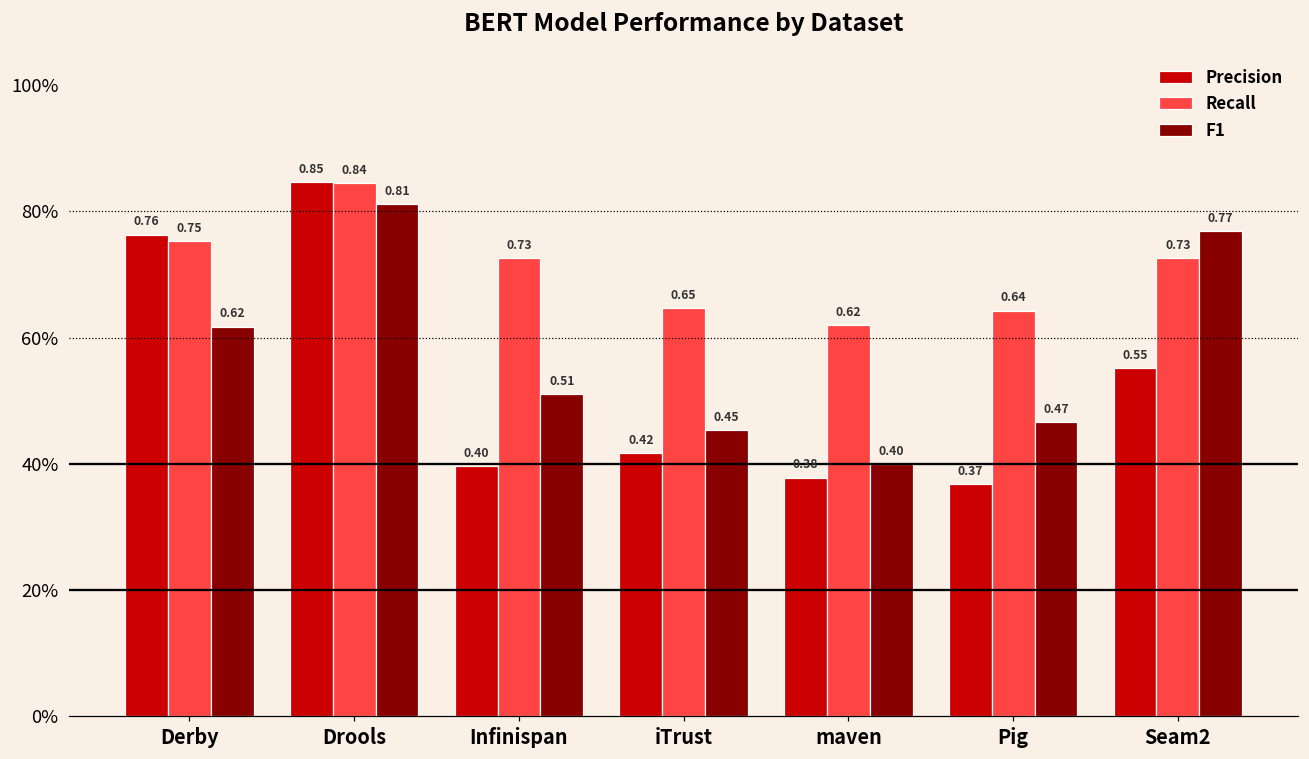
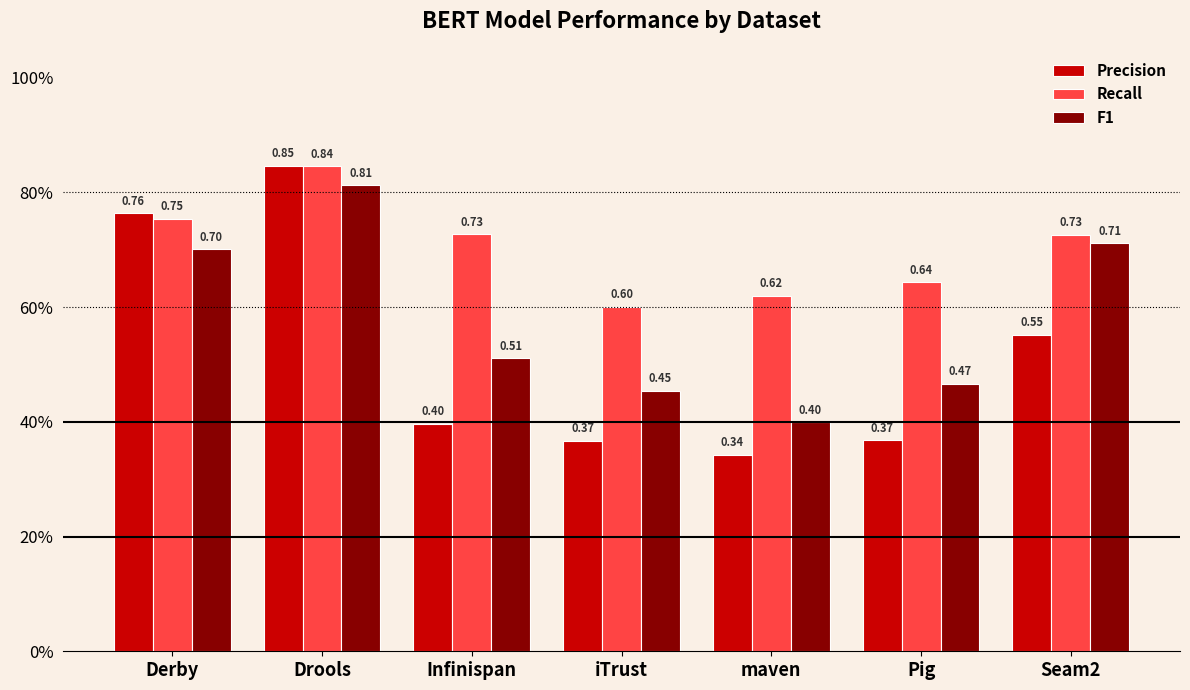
F1, Derby: 0.62 -> 0.70
Precision, iTrust: 0.42 -> 0.37
Recall, iTrust: 0.65 -> 0.60
Precision, maven: 0.38 -> 0.34
F1, Seam2: 0.77 -> 0.71
